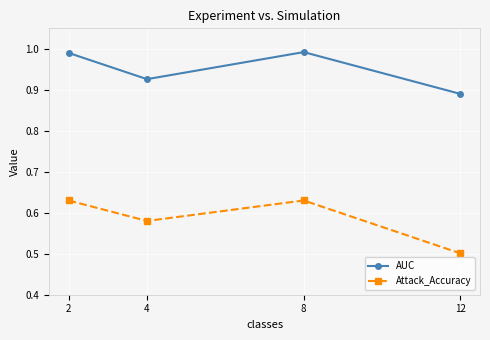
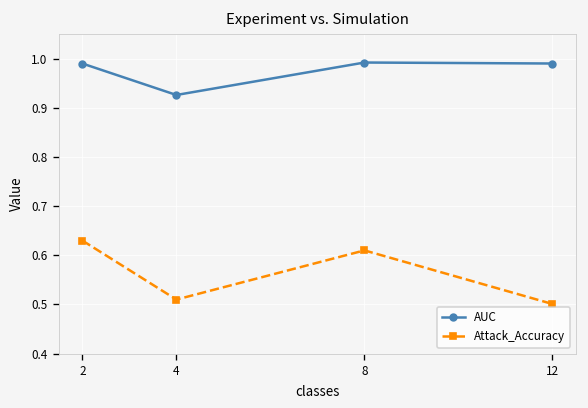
Attack_Accuracy, 4: 0.58 -> 0.51
Attack_Accuracy, 8: 0.63 -> 0.61
AUC, 12: 0.89 -> 0.99
